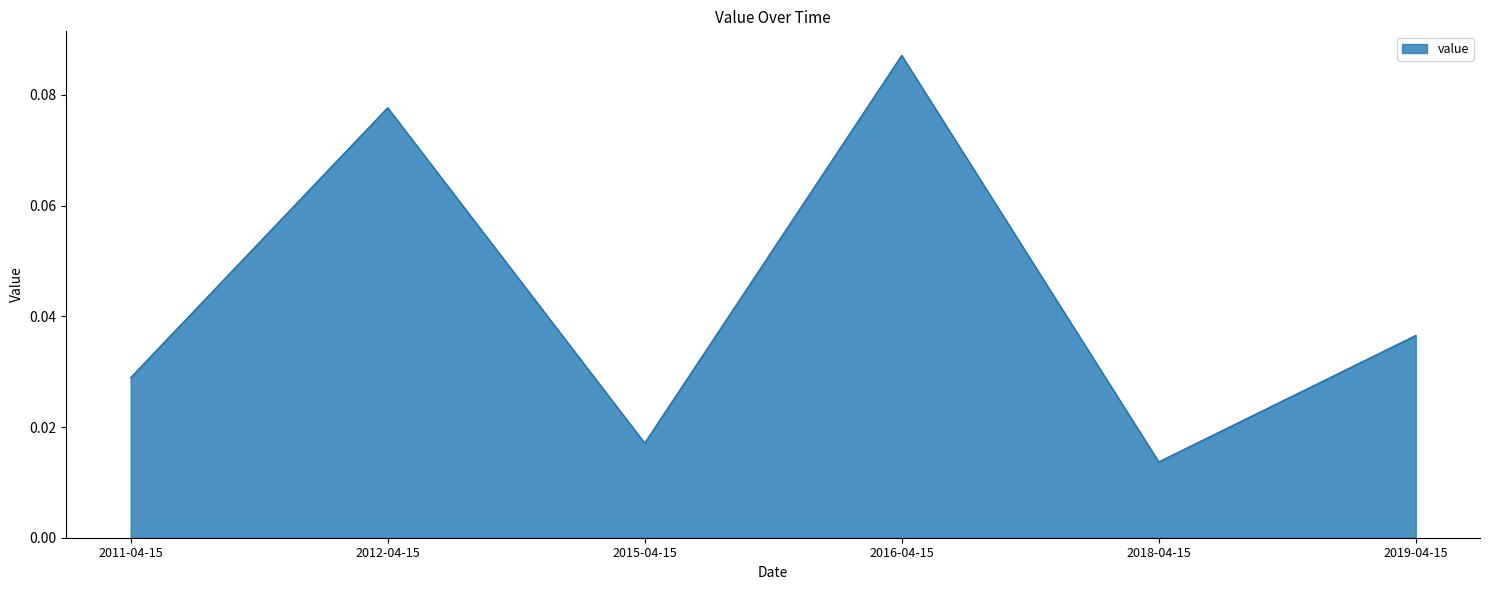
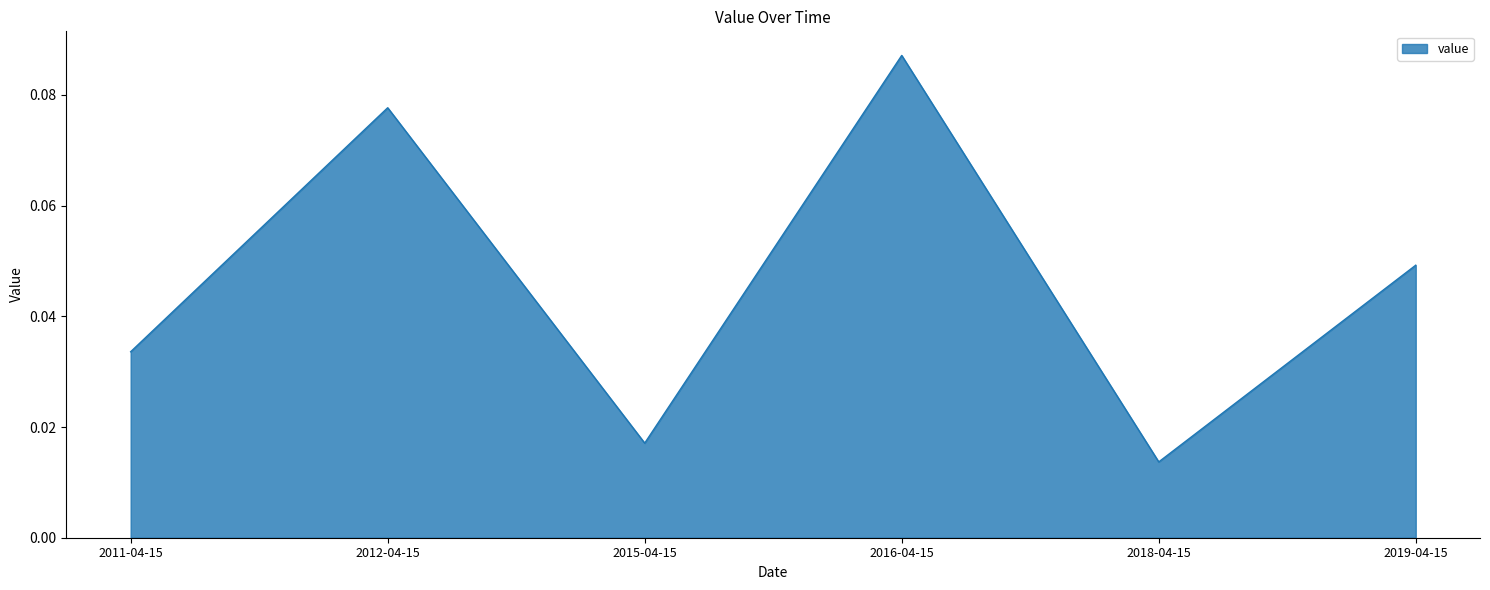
2011-04-15: 0.029 -> 0.034
2019-04-15: 0.037 -> 0.049
